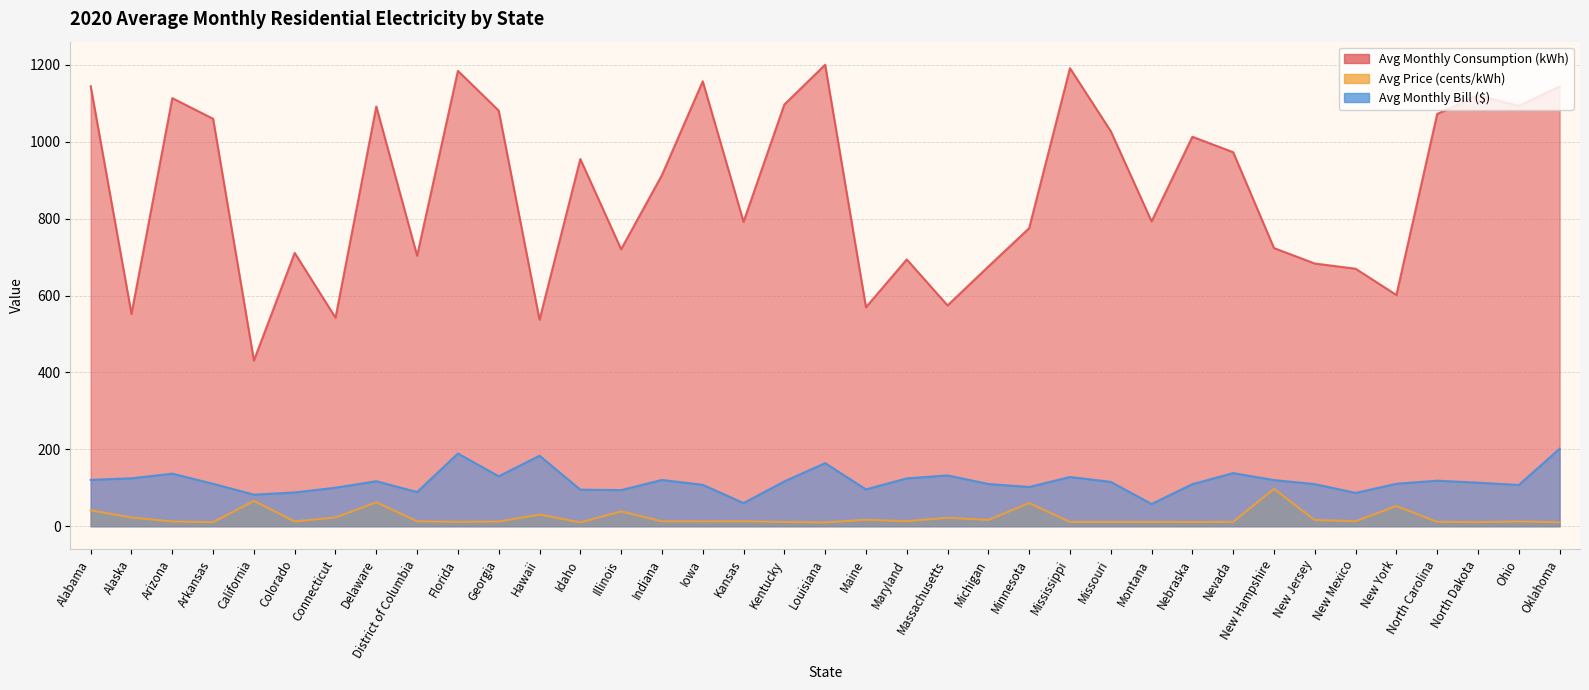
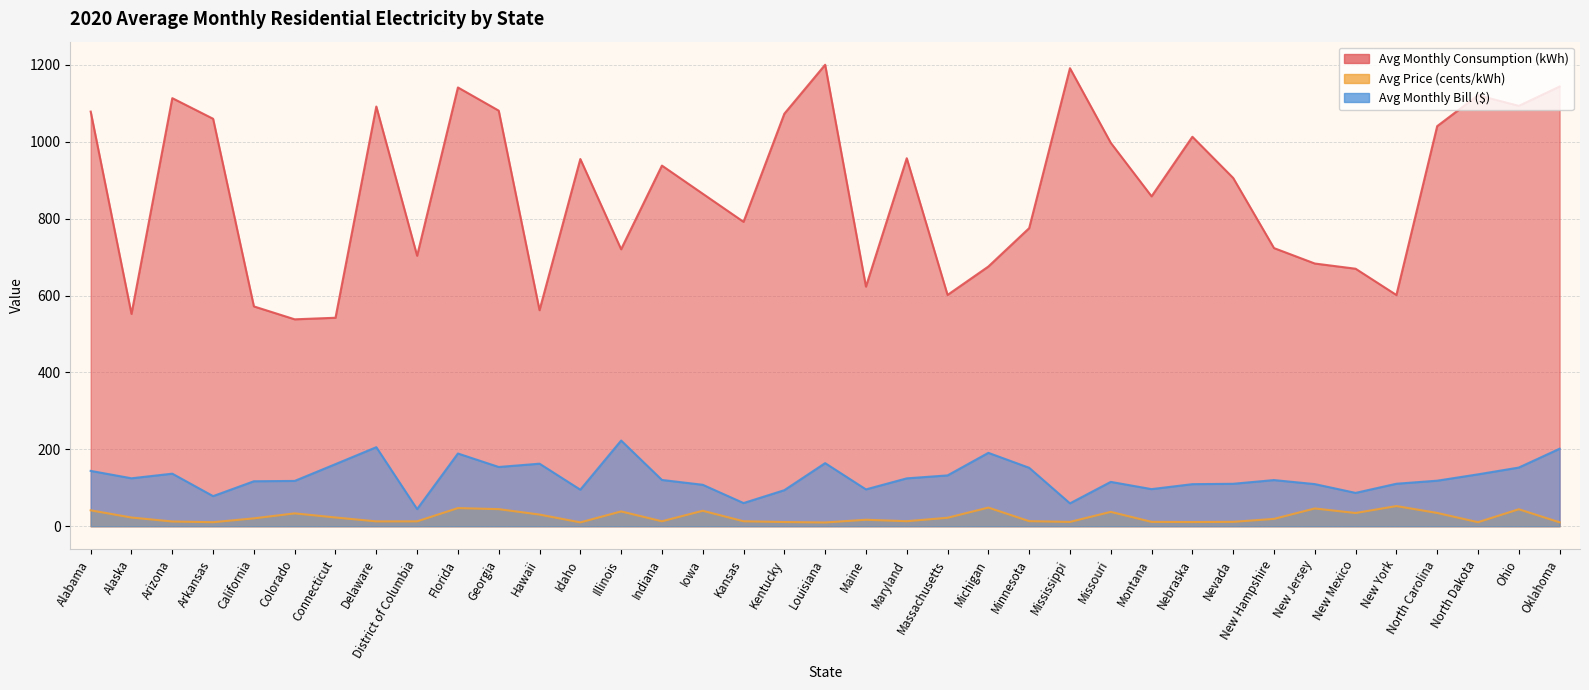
Avg Monthly Consumption (kWh), Alabama: 1140 -> 1080
Avg Monthly Bill ($), Alabama: 120 -> 140
Avg Monthly Bill ($), Arkansas: 110 -> 80
Avg Monthly Consumption (kWh), California: 430 -> 570
Avg Price (cents/kWh), California: 70 -> 20
Avg Monthly Bill ($), California: 80 -> 120
Avg Monthly Consumption (kWh), Colorado: 710 -> 540
Avg Price (cents/kWh), Colorado: 10 -> 30
Avg Monthly Bill ($), Colorado: 90 -> 120
Avg Monthly Bill ($), Connecticut: 100 -> 160
Avg Price (cents/kWh), Delaware: 60 -> 10
Avg Monthly Bill ($), Delaware: 120 -> 210
Avg Monthly Bill ($), District of Columbia: 90 -> 40
Avg Monthly Consumption (kWh), Florida: 1180 -> 1140
Avg Price (cents/kWh), Florida: 10 -> 50
Avg Price (cents/kWh), Georgia: 10 -> 40
Avg Monthly Bill ($), Georgia: 130 -> 150
Avg Monthly Consumption (kWh), Hawaii: 540 -> 560
Avg Monthly Bill ($), Hawaii: 180 -> 160
Avg Monthly Bill ($), Illinois: 90 -> 220
Avg Monthly Consumption (kWh), Indiana: 910 -> 940
Avg Monthly Consumption (kWh), Iowa: 1160 -> 870
Avg Price (cents/kWh), Iowa: 10 -> 40
Avg Monthly Consumption (kWh), Kentucky: 1100 -> 1070
Avg Monthly Bill ($), Kentucky: 120 -> 90
Avg Monthly Consumption (kWh), Maine: 570 -> 620
Avg Monthly Consumption (kWh), Maryland: 690 -> 960
Avg Monthly Consumption (kWh), Massachusetts: 570 -> 600
Avg Price (cents/kWh), Michigan: 20 -> 50
Avg Monthly Bill ($), Michigan: 110 -> 190
Avg Price (cents/kWh), Minnesota: 60 -> 10
Avg Monthly Bill ($), Minnesota: 100 -> 150
Avg Monthly Bill ($), Mississippi: 130 -> 60
Avg Monthly Consumption (kWh), Missouri: 1030 -> 1000
Avg Price (cents/kWh), Missouri: 10 -> 40
Avg Monthly Consumption (kWh), Montana: 790 -> 860
Avg Monthly Bill ($), Montana: 60 -> 100
Avg Monthly Consumption (kWh), Nevada: 970 -> 910
Avg Monthly Bill ($), Nevada: 140 -> 110
Avg Price (cents/kWh), New Hampshire: 100 -> 20
Avg Price (cents/kWh), New Jersey: 20 -> 50
Avg Price (cents/kWh), New Mexico: 10 -> 30
Avg Monthly Consumption (kWh), North Carolina: 1070 -> 1040
Avg Price (cents/kWh), North Carolina: 10 -> 30
Avg Monthly Bill ($), North Dakota: 110 -> 130
Avg Price (cents/kWh), Ohio: 10 -> 40
Avg Monthly Bill ($), Ohio: 110 -> 150
